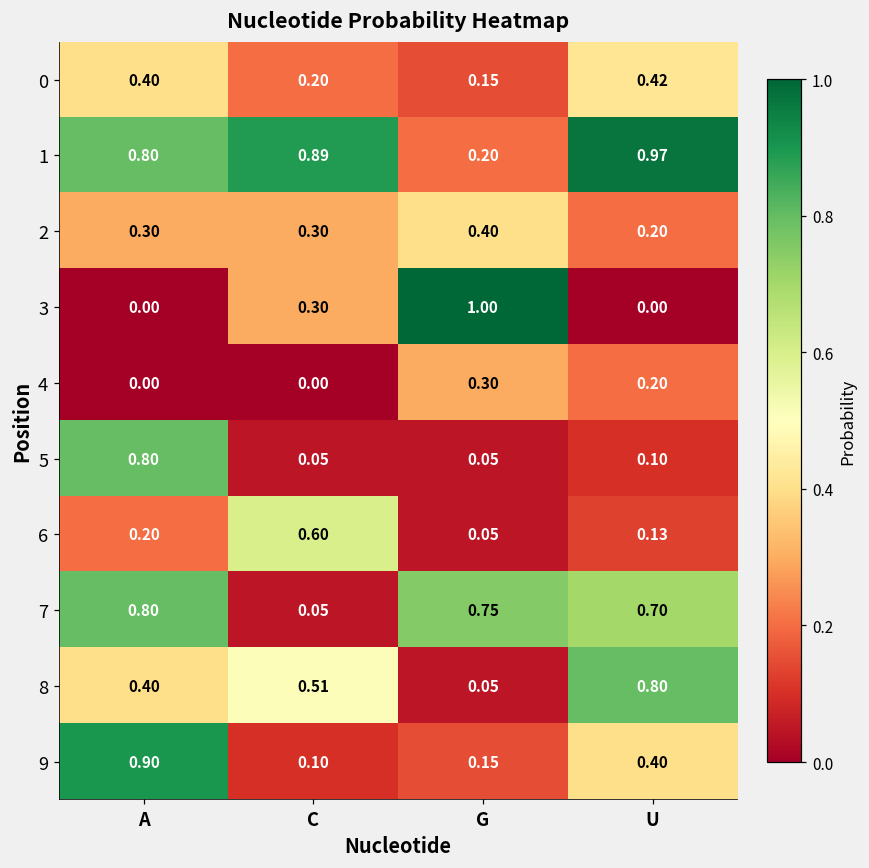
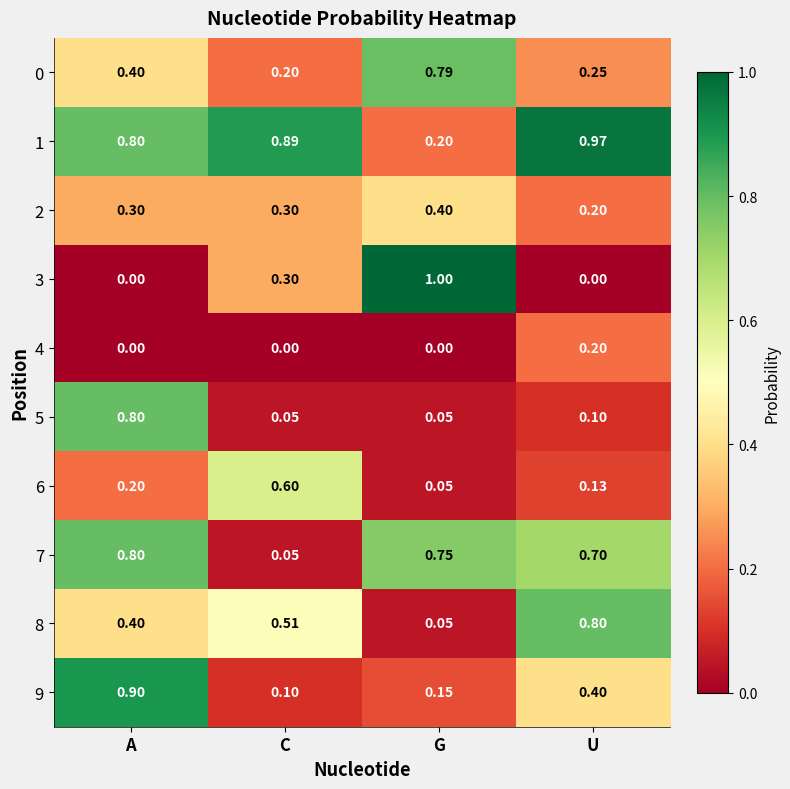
0, G: 0.15 -> 0.79
0, U: 0.42 -> 0.25
4, G: 0.30 -> 0.00
